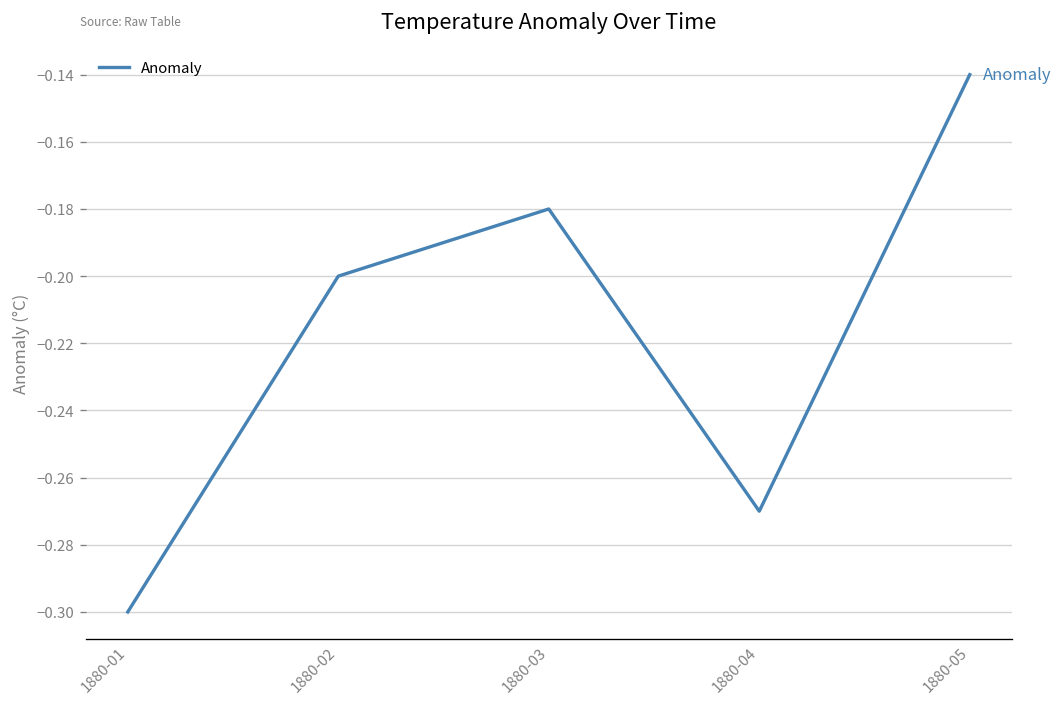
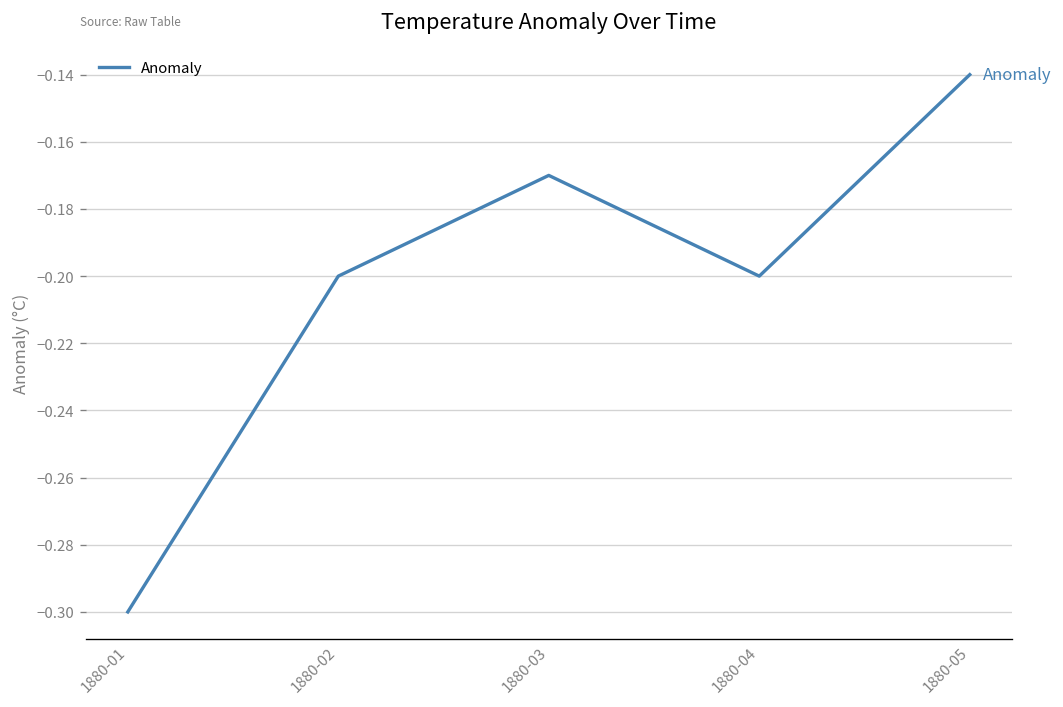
1880-03: -0.18 -> -0.17
1880-04: -0.27 -> -0.20
